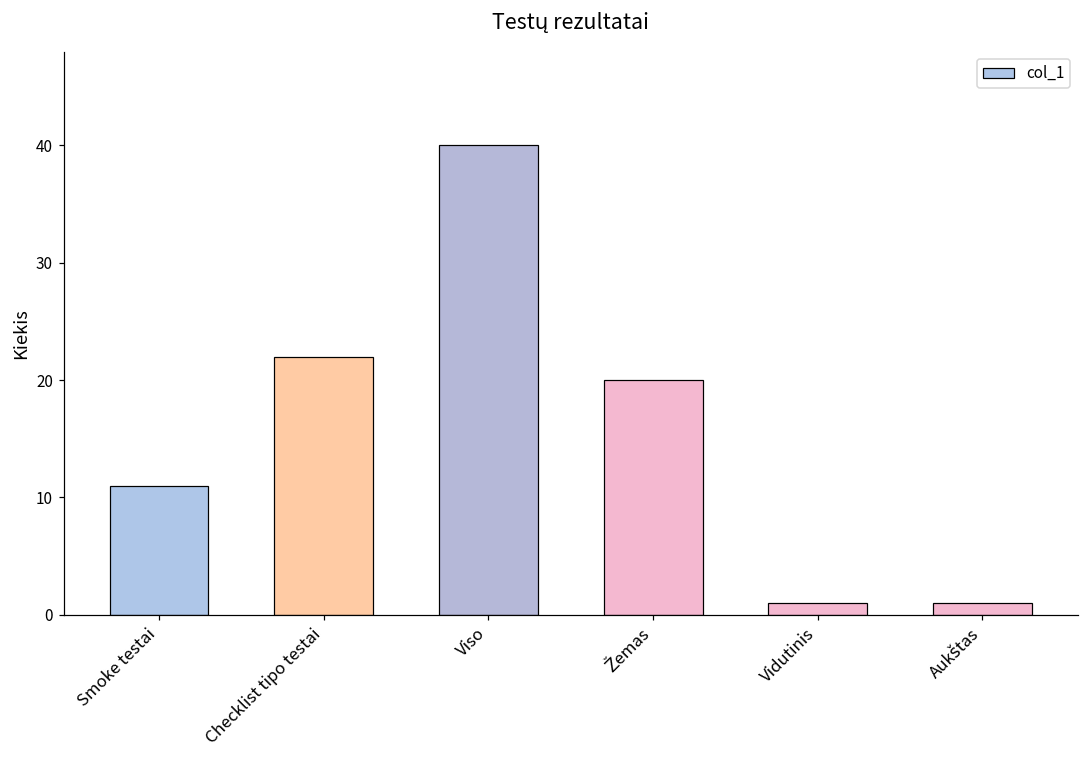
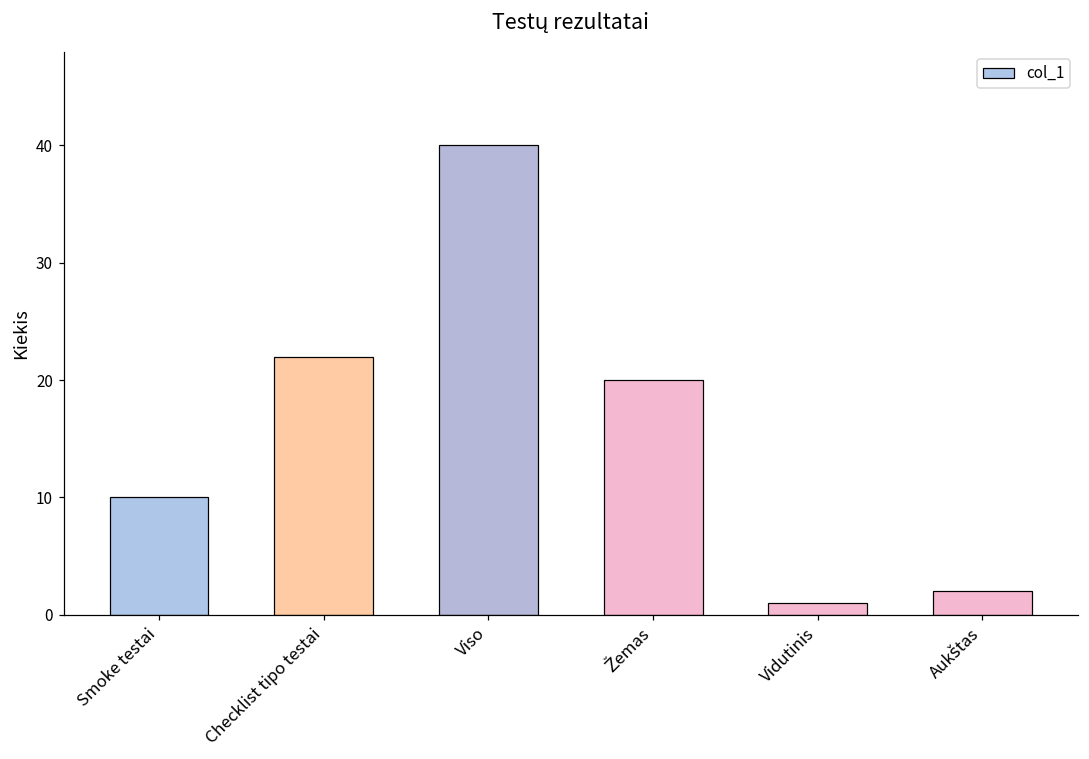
Smoke testai: 11 -> 10
Aukštas: 1 -> 2
